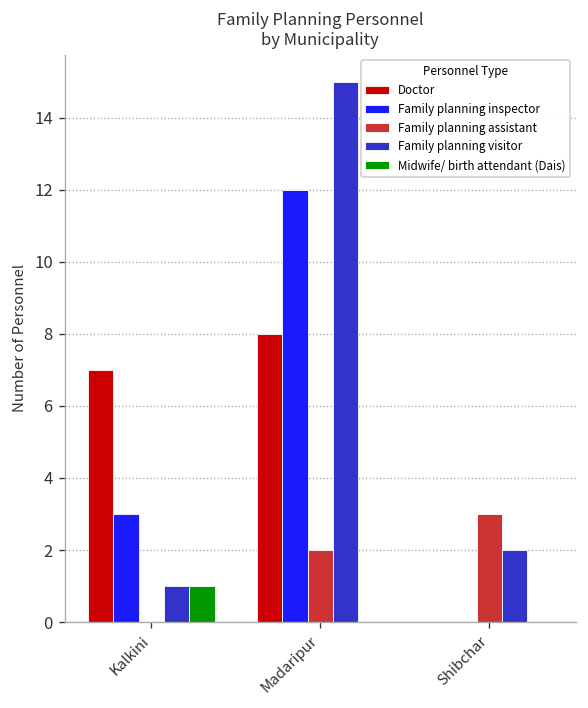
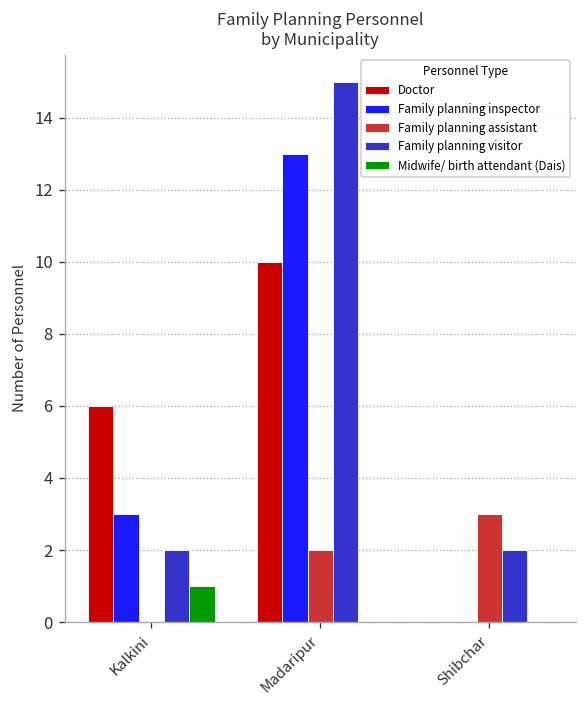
Doctor, Kalkini: 7 -> 6
Family planning visitor, Kalkini: 1 -> 2
Doctor, Madaripur: 8 -> 10
Family planning inspector, Madaripur: 12 -> 13
